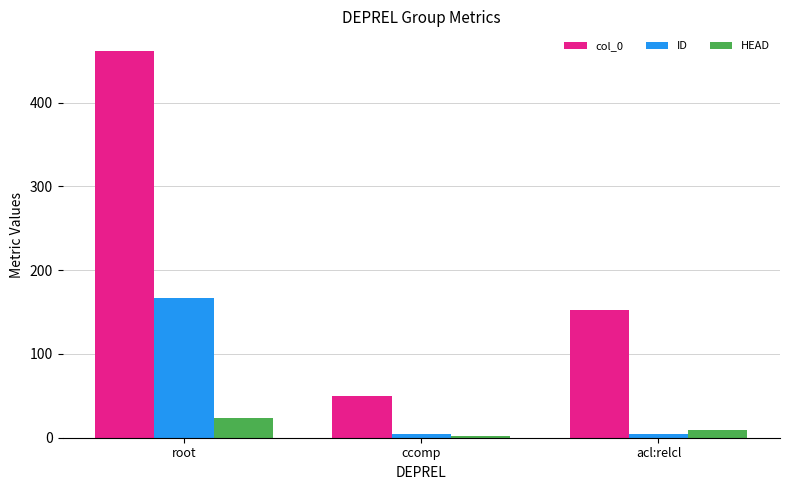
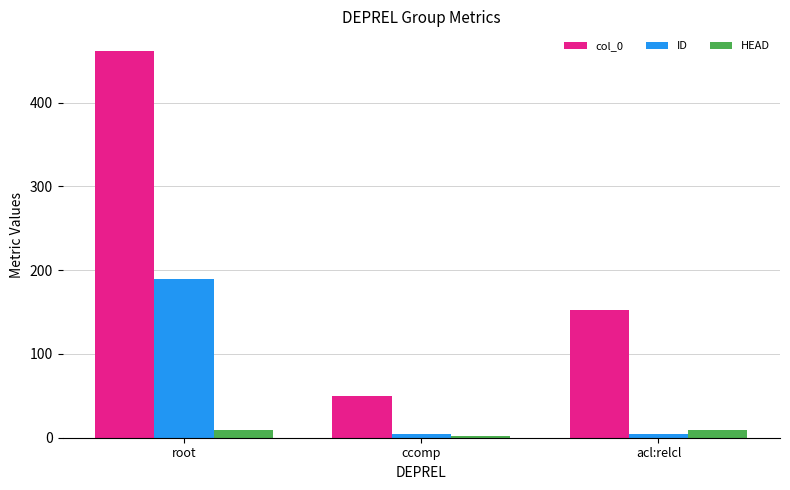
ID, root: 170 -> 190
HEAD, root: 20 -> 10
